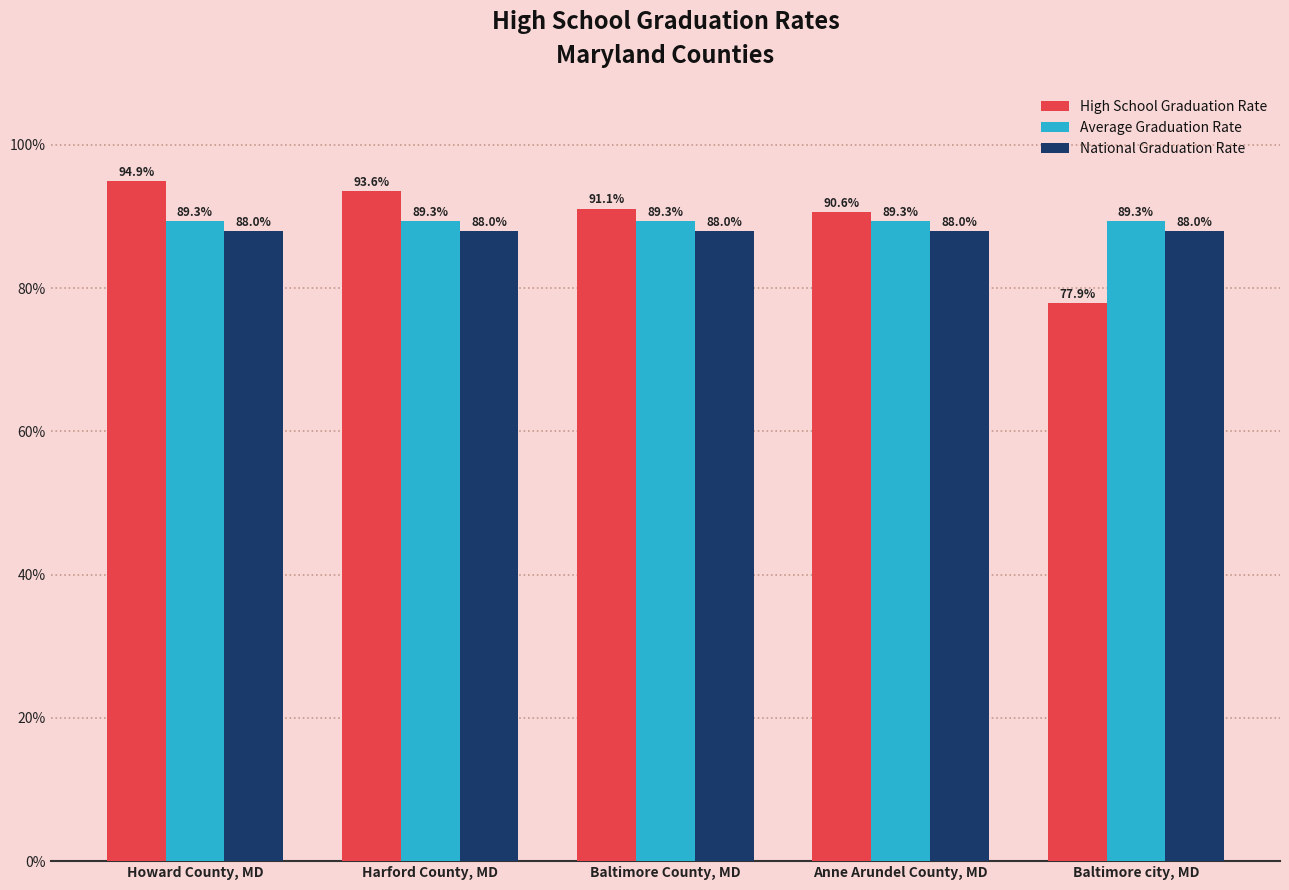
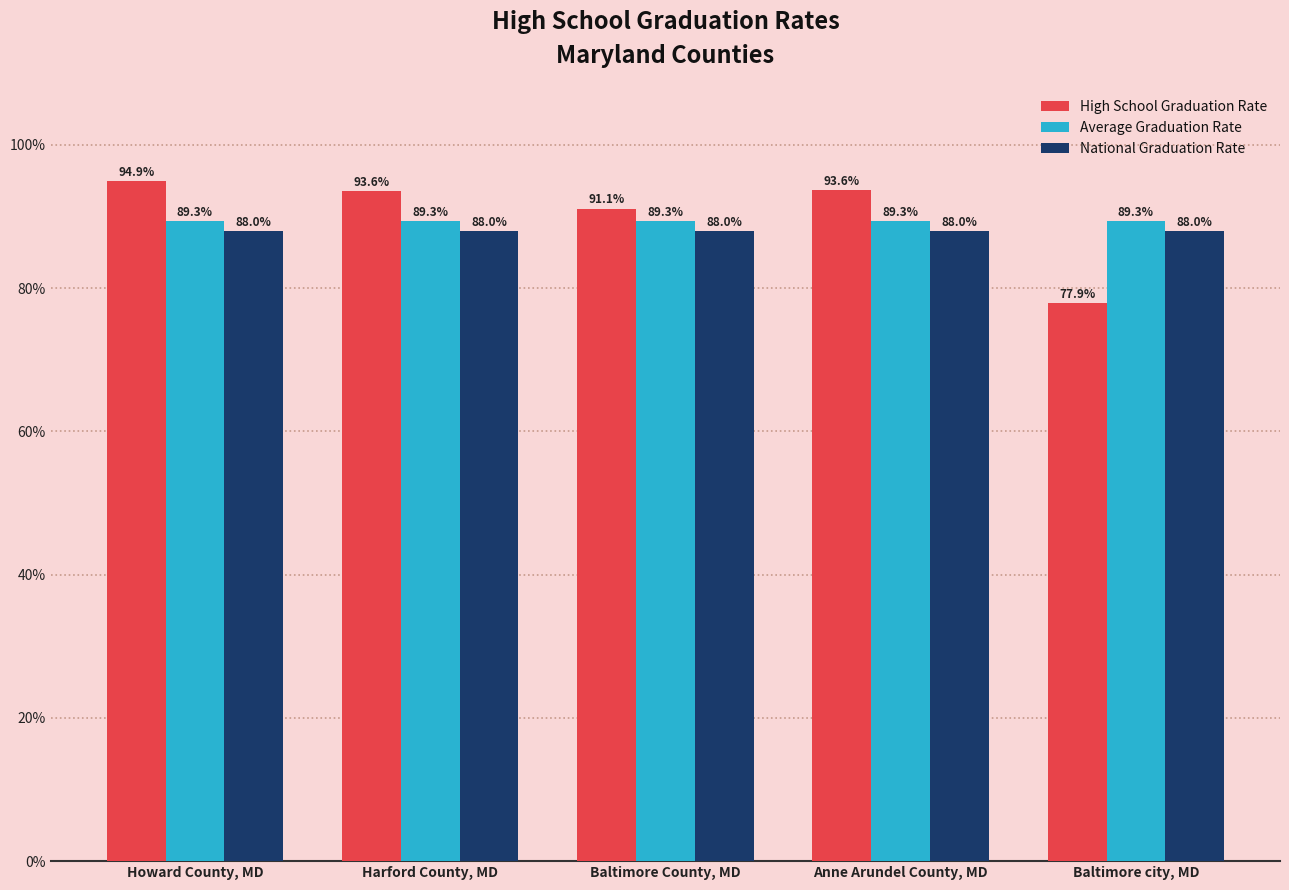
High School Graduation Rate, Anne Arundel County, MD: 90.6% -> 93.6%
